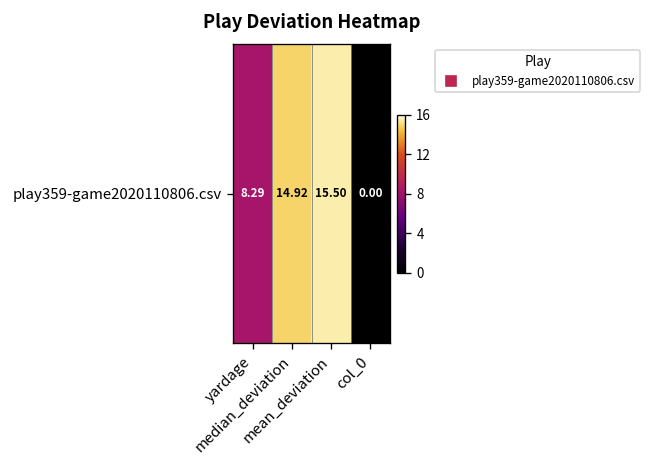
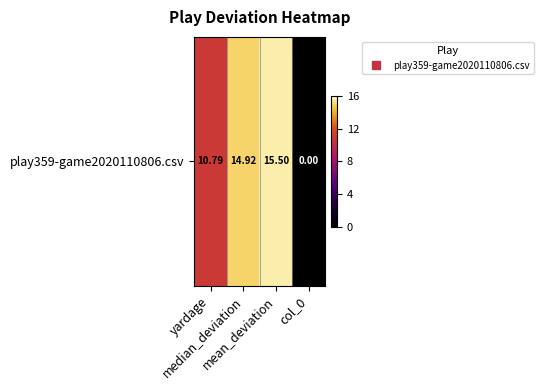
play359-game2020110806.csv, yardage: 8.29 -> 10.79
